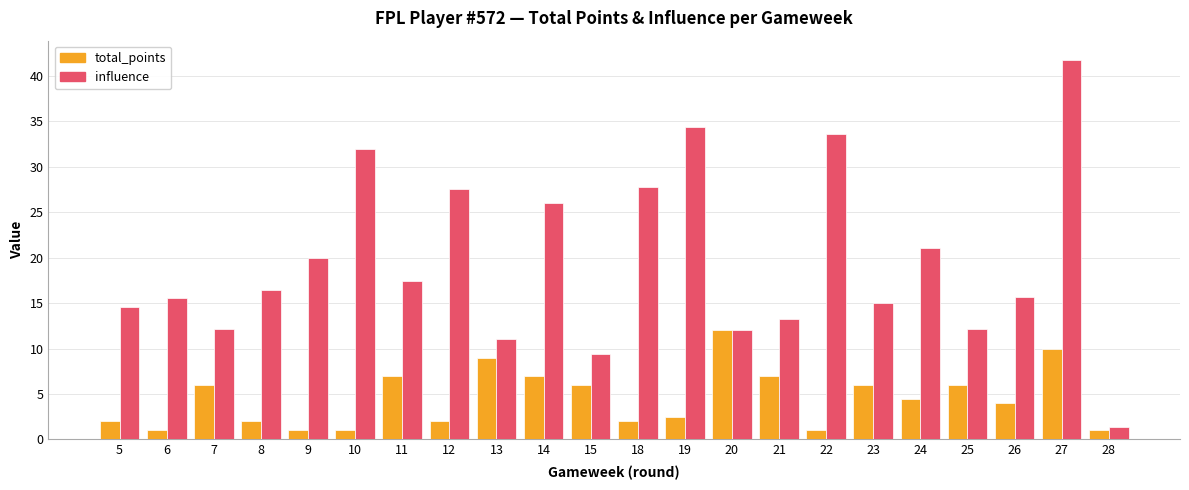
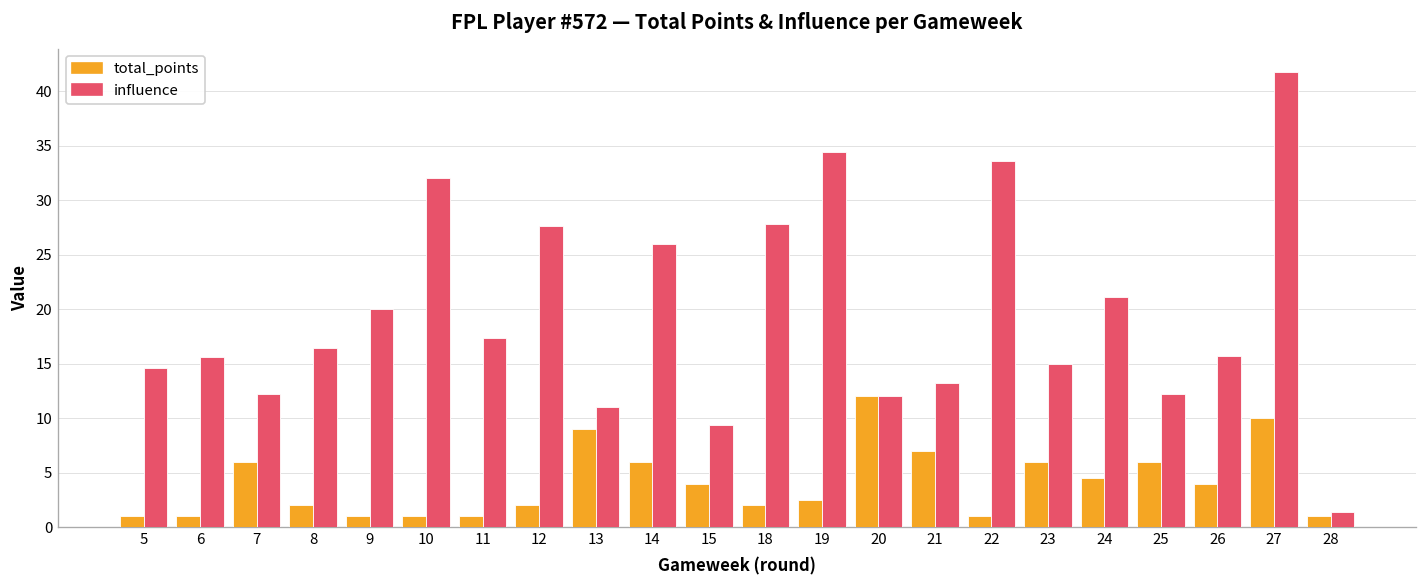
total_points, 5: 2 -> 1
total_points, 11: 7 -> 1
total_points, 14: 7 -> 6
total_points, 15: 6 -> 4
